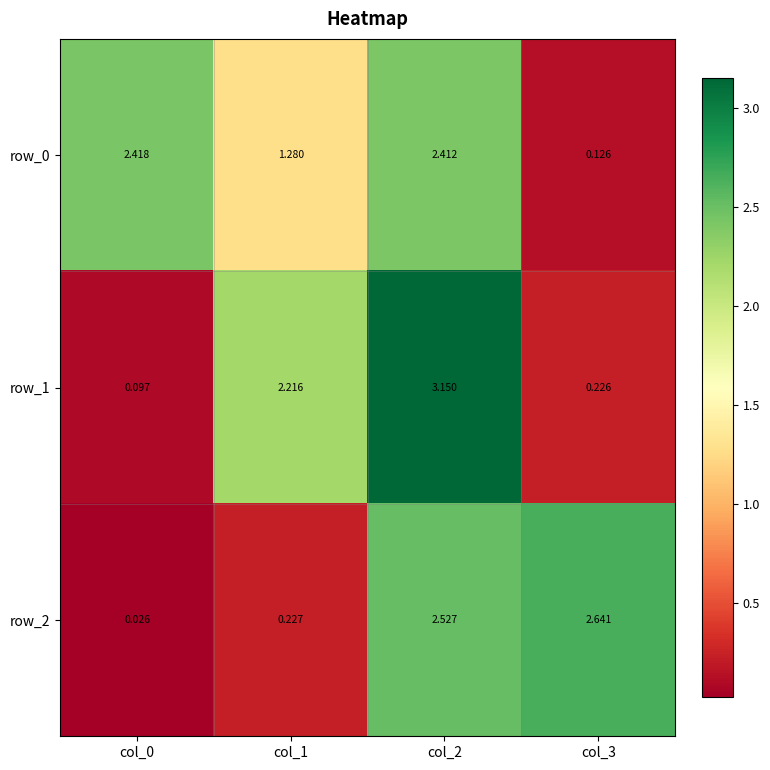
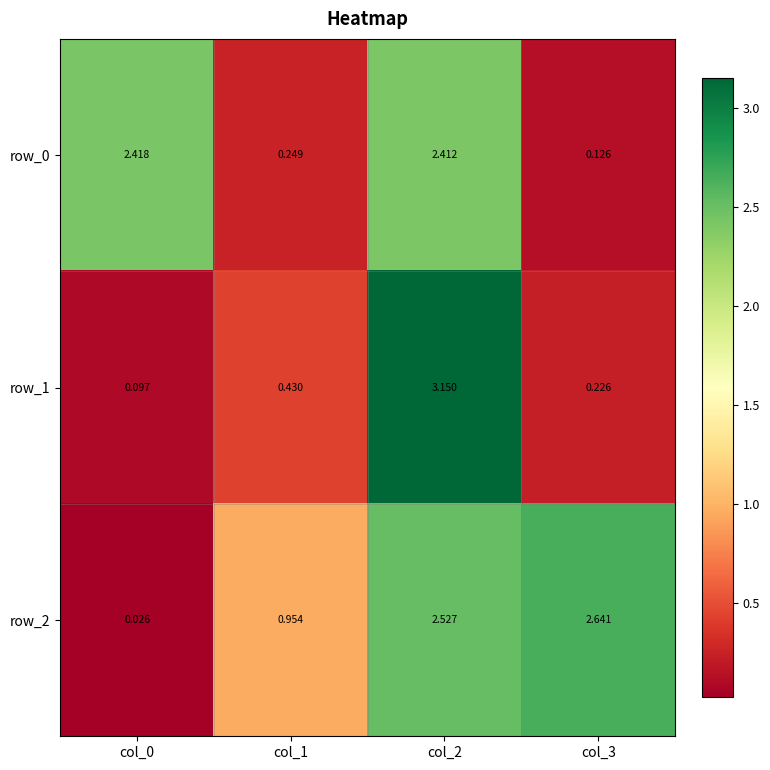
row_0, col_1: 1.280 -> 0.249
row_1, col_1: 2.216 -> 0.430
row_2, col_1: 0.227 -> 0.954
